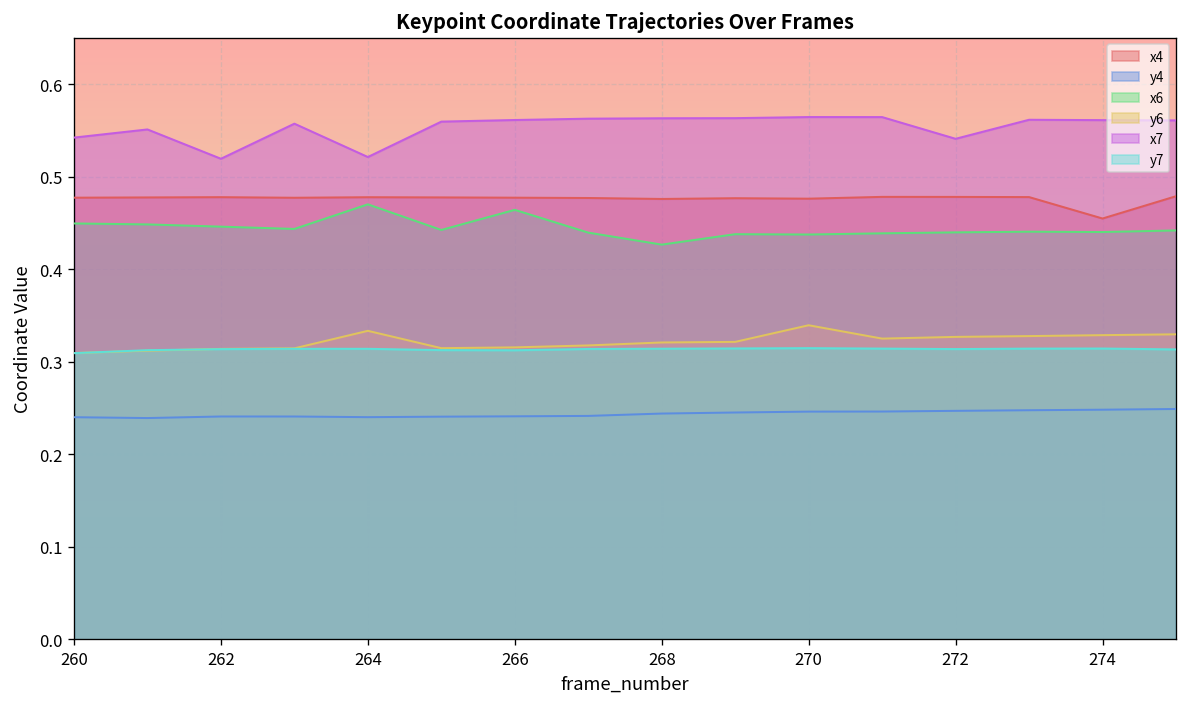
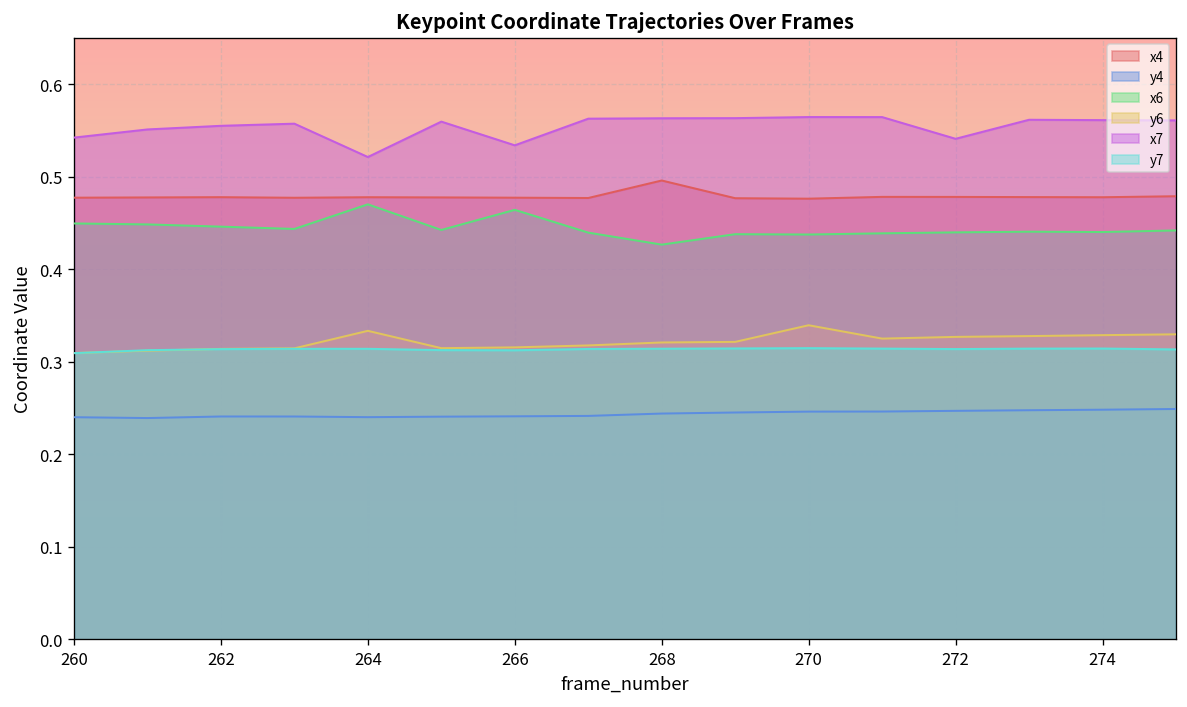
x7, 262: 0.52 -> 0.55
x7, 266: 0.56 -> 0.53
x4, 268: 0.48 -> 0.50
x4, 274: 0.45 -> 0.48
